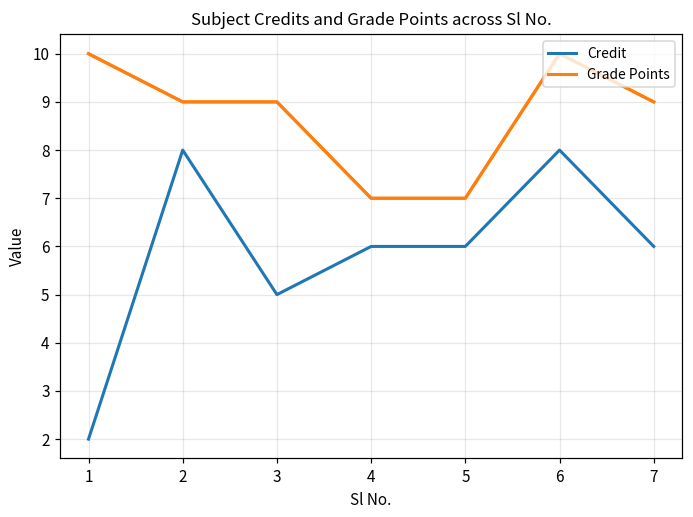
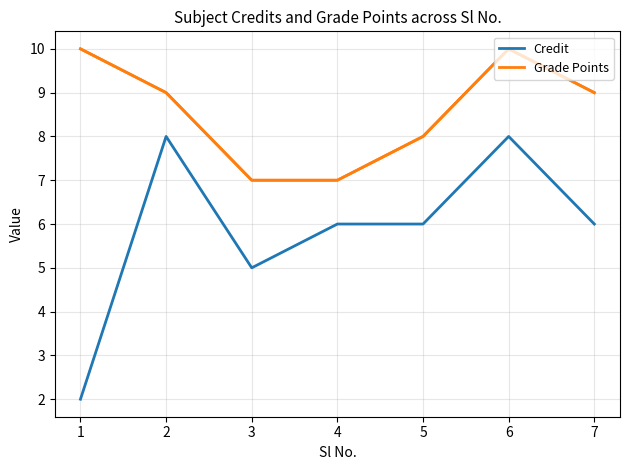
Grade Points, 3: 9 -> 7
Grade Points, 5: 7 -> 8
